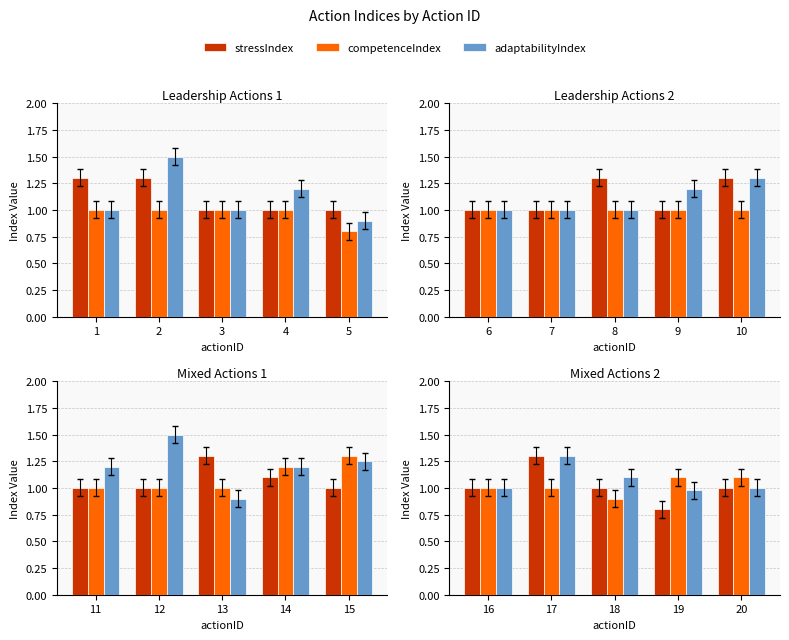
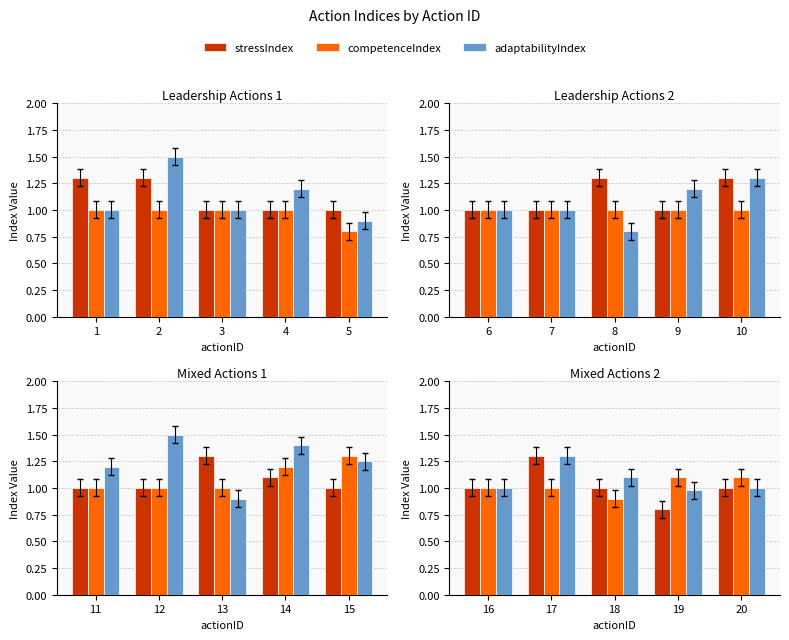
Leadership Actions 2, adaptabilityIndex, 8: 1.0 -> 0.8
Mixed Actions 1, adaptabilityIndex, 14: 1.2 -> 1.4
